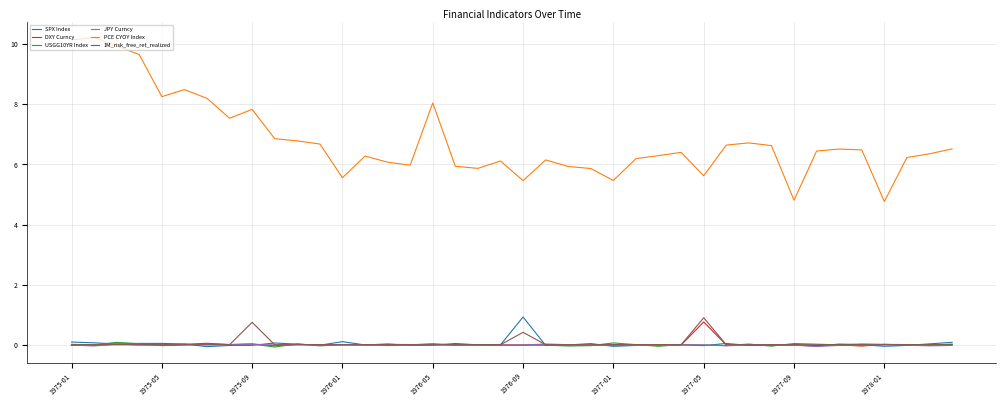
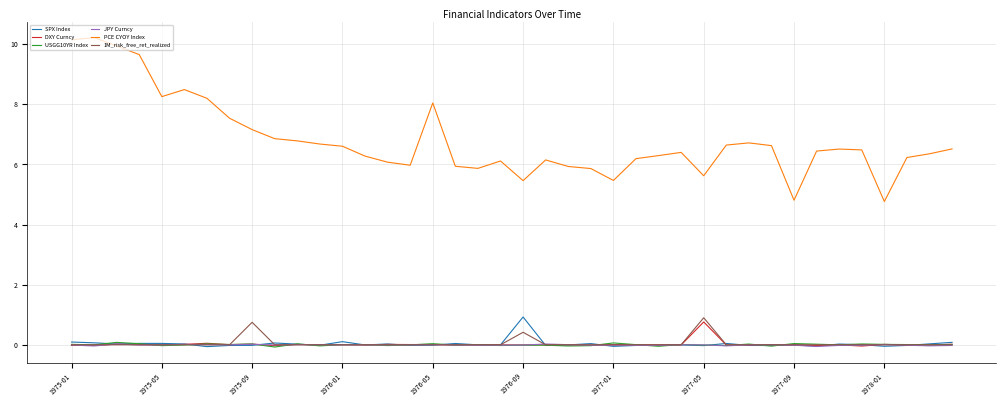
PCE CYOY Index, 1975-09: 7.8 -> 7.2
PCE CYOY Index, 1976-01: 5.6 -> 6.6
